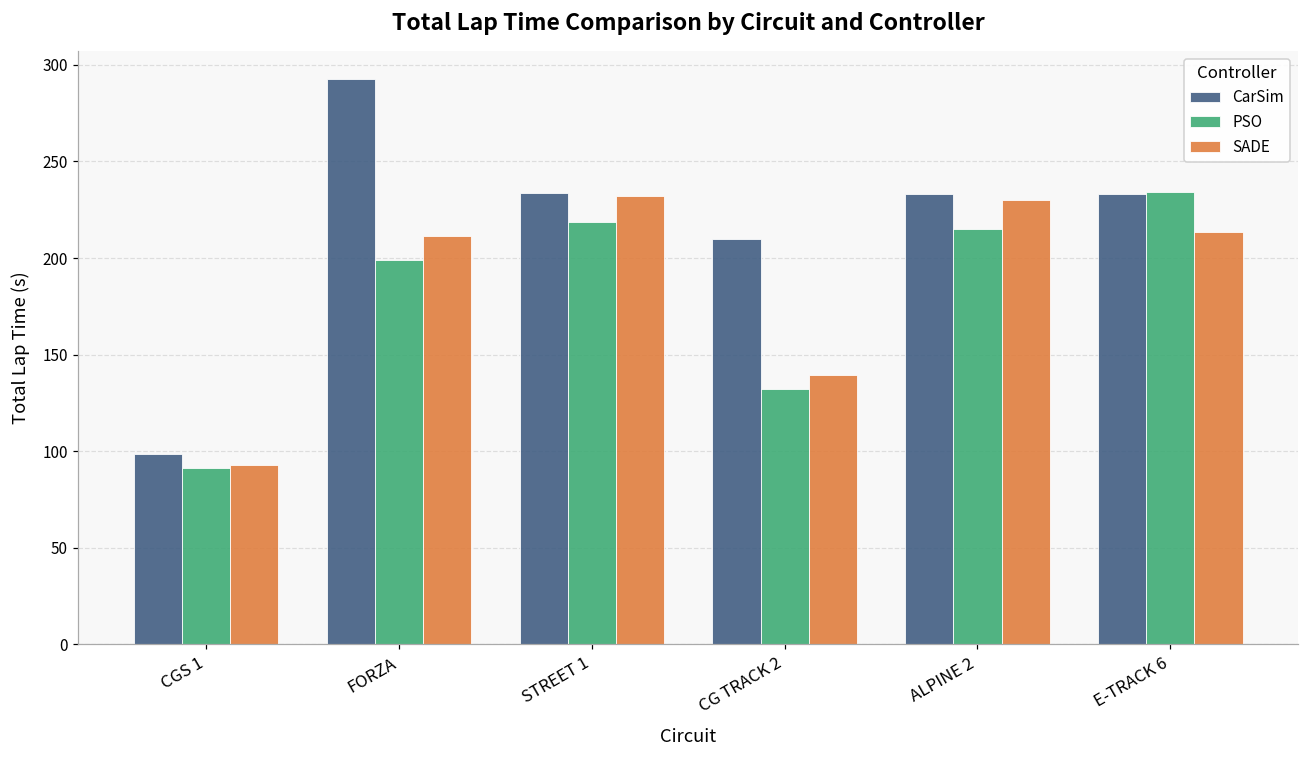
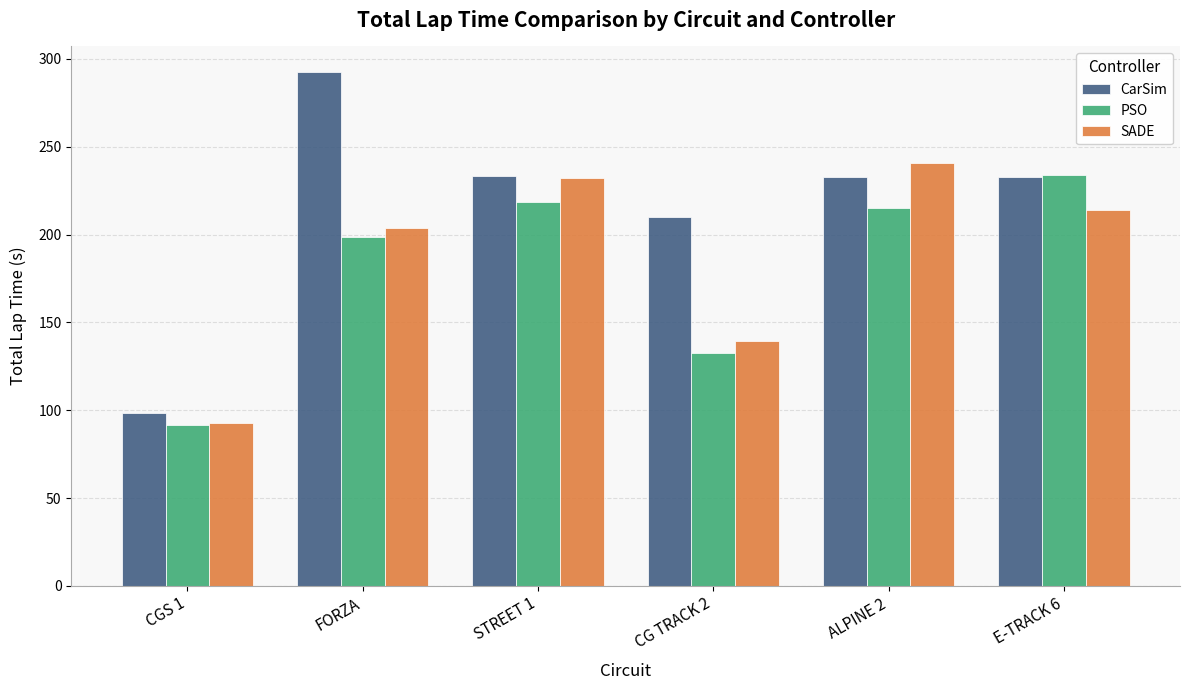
SADE, FORZA: 212 -> 204
SADE, ALPINE 2: 230 -> 241
